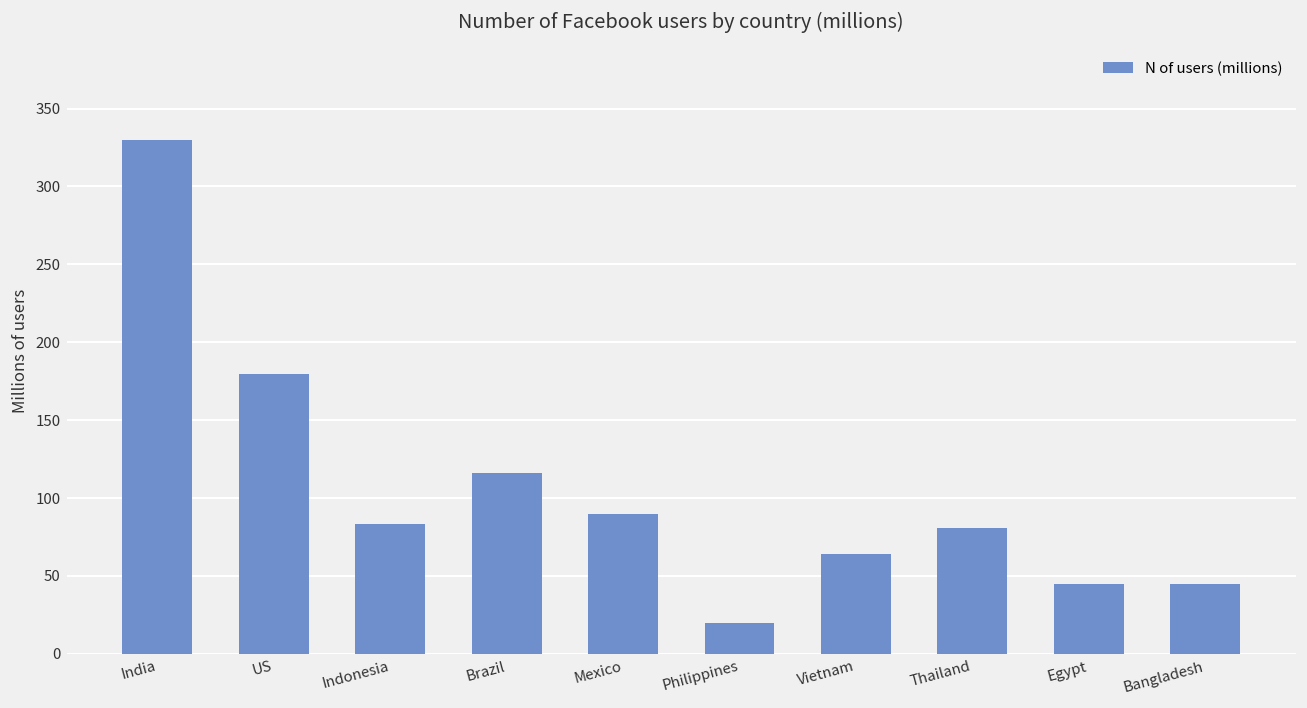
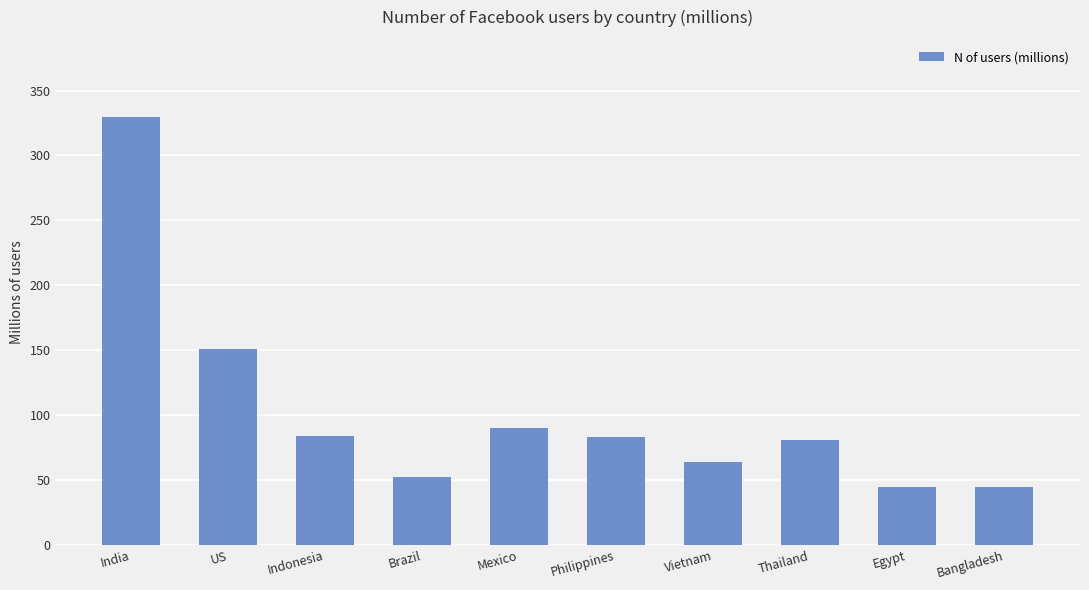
US: 180 -> 151
Brazil: 116 -> 53
Philippines: 20 -> 83
